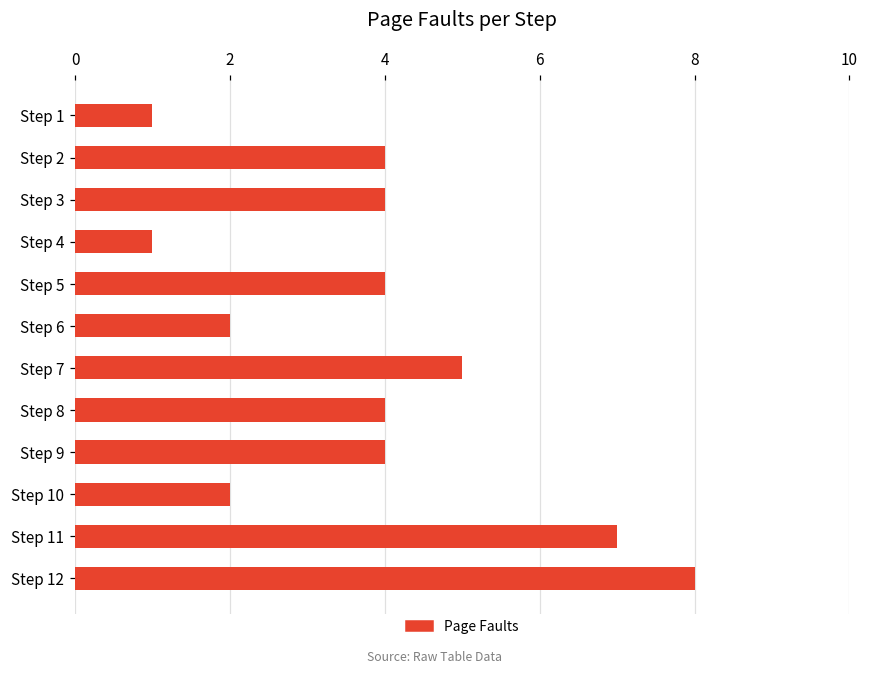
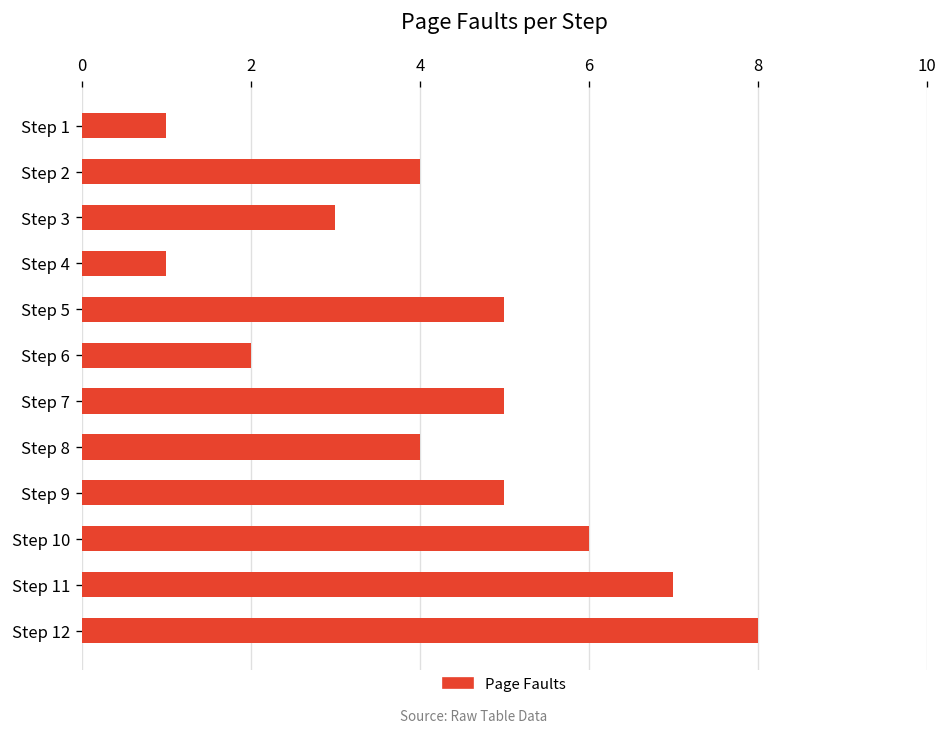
Step 3: 4 -> 3
Step 5: 4 -> 5
Step 9: 4 -> 5
Step 10: 2 -> 6
